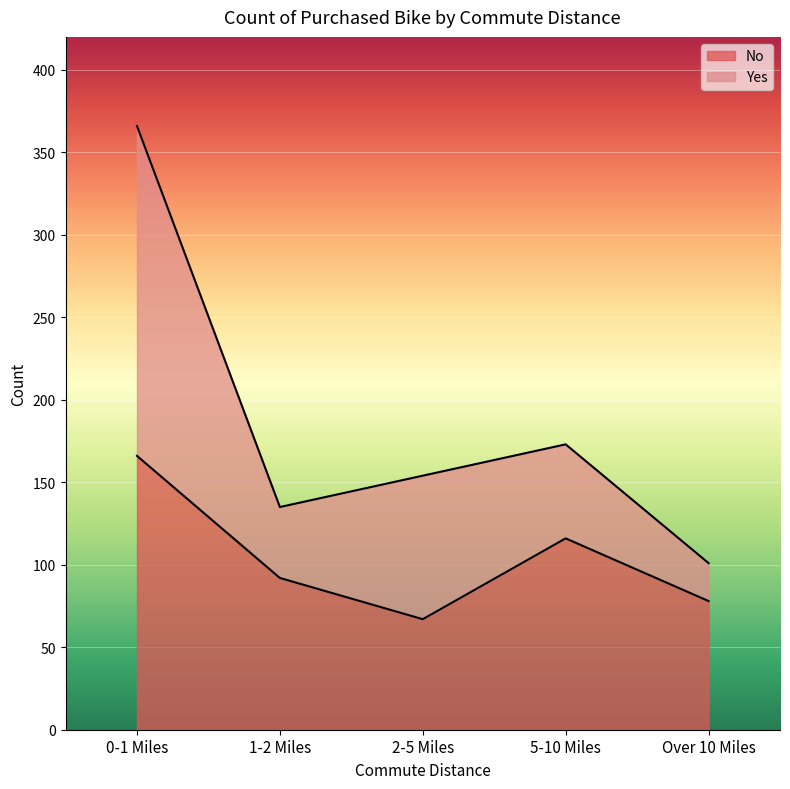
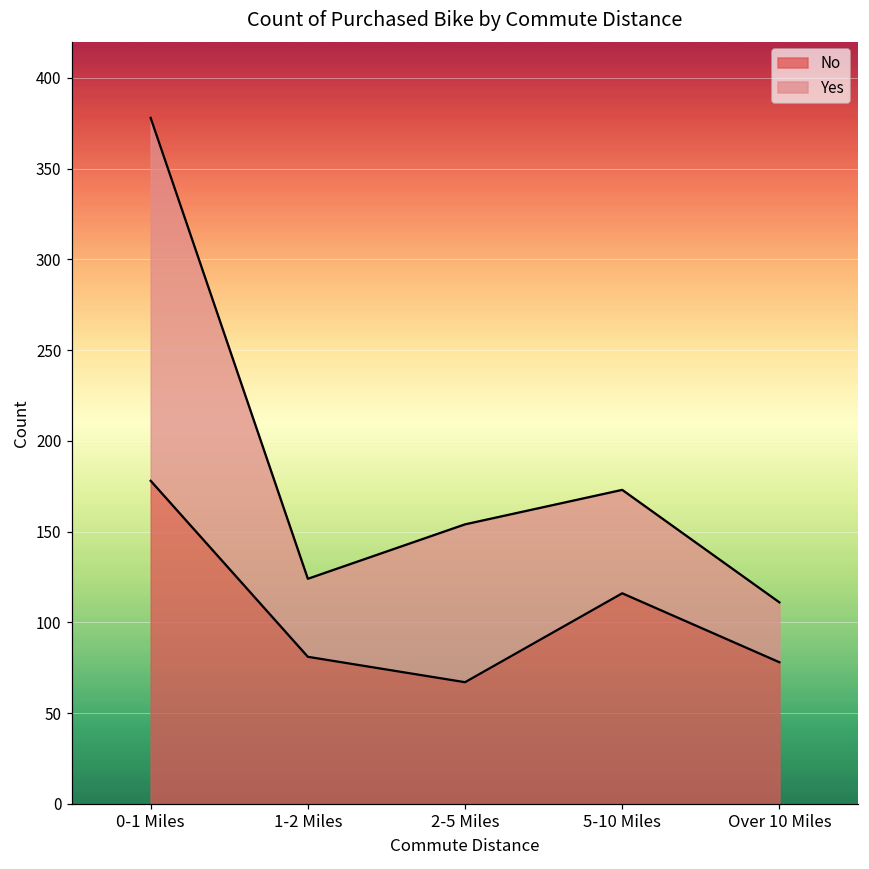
No, 0-1 Miles: 166 -> 178
No, 1-2 Miles: 92 -> 81
Yes, Over 10 Miles: 23 -> 33
